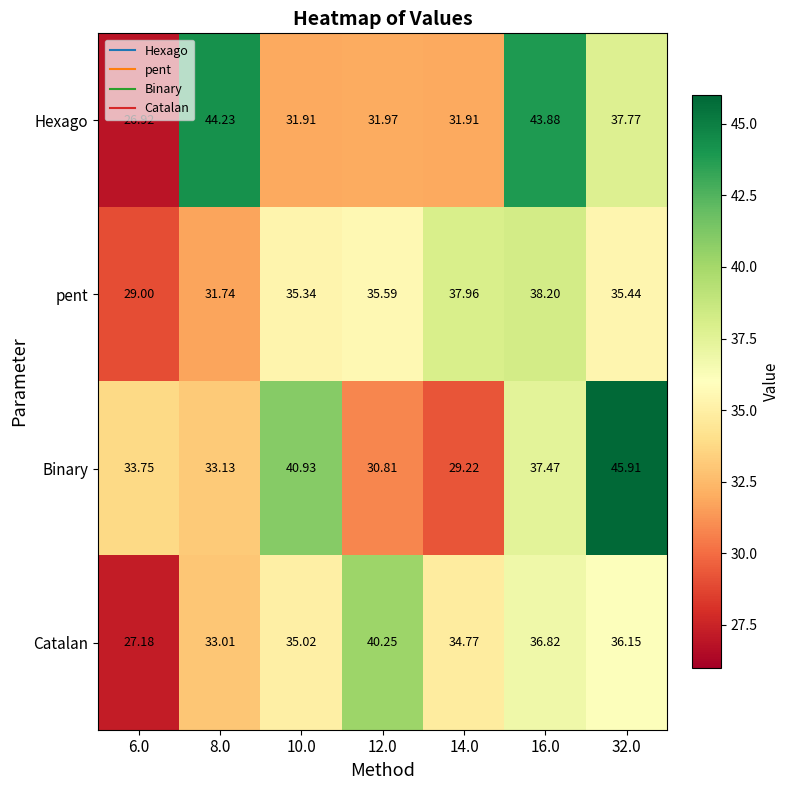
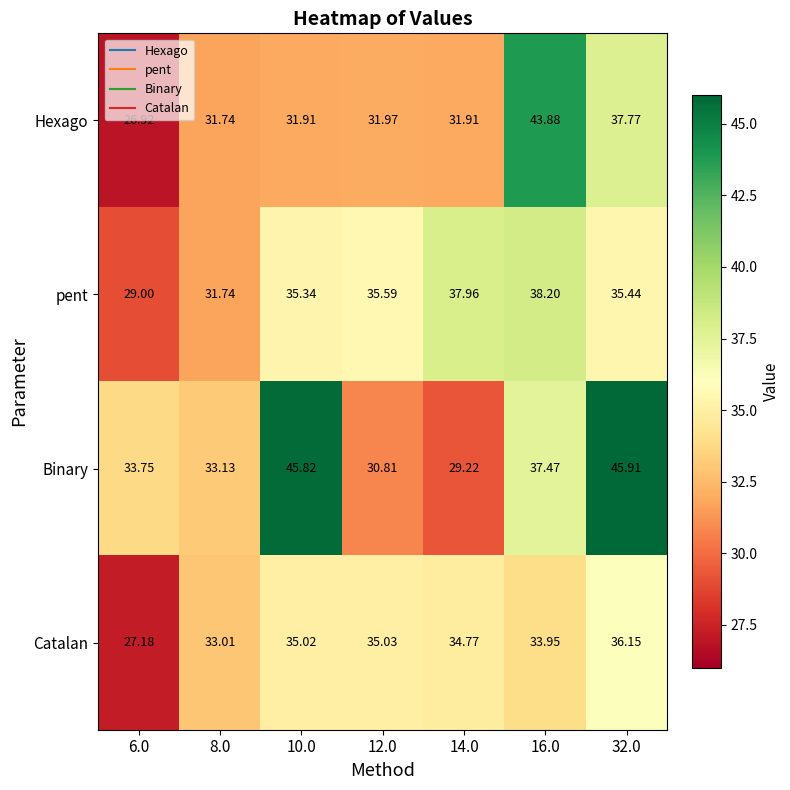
Hexago, 8.0: 44.23 -> 31.74
Binary, 10.0: 40.93 -> 45.82
Catalan, 12.0: 40.25 -> 35.03
Catalan, 16.0: 36.82 -> 33.95
